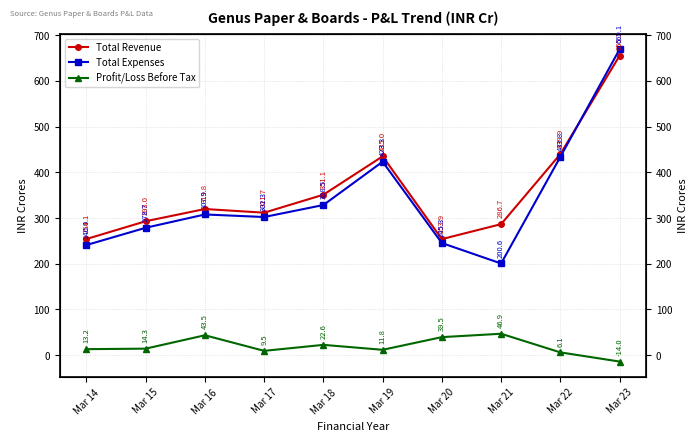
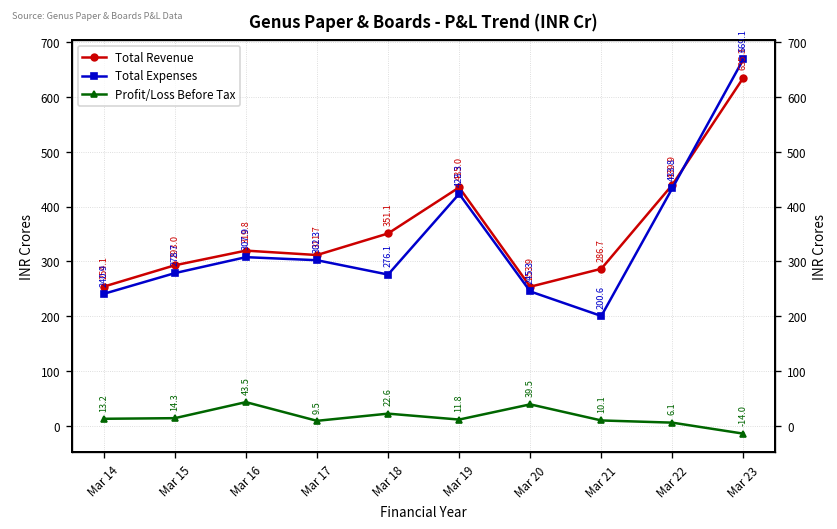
Total Expenses, Mar 18: 328.5 -> 276.1
Profit/Loss Before Tax, Mar 21: 46.9 -> 10.1
Total Revenue, Mar 23: 655.2 -> 635.3
